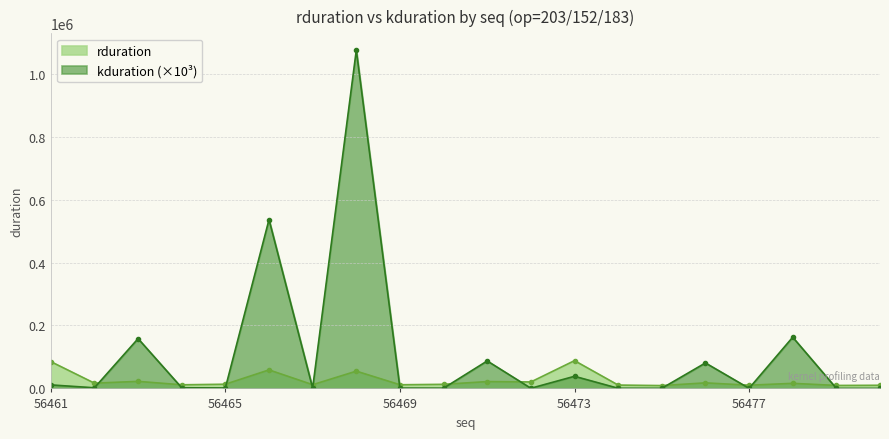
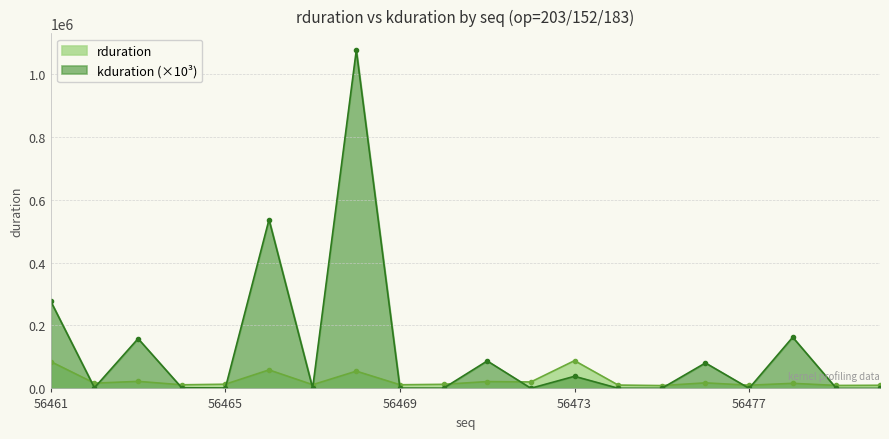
kduration (×10³), 56461: 10000 -> 280000
